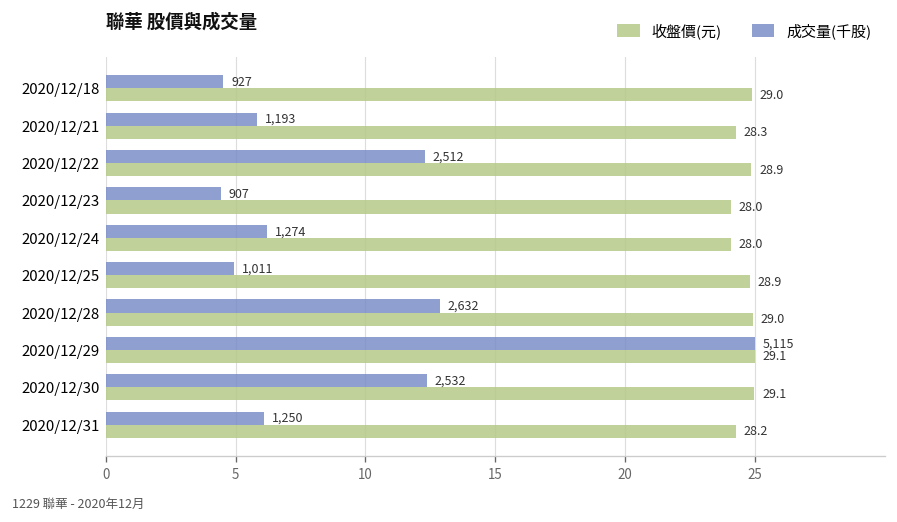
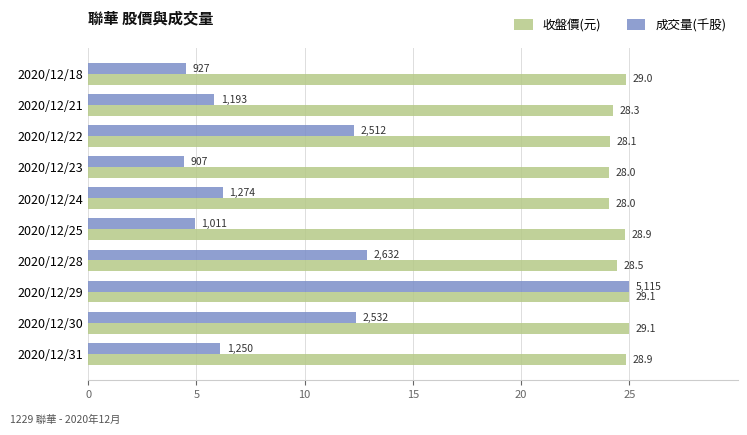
收盤價(元), 2020/12/22: 28.9 -> 28.1
收盤價(元), 2020/12/28: 29.0 -> 28.5
收盤價(元), 2020/12/31: 28.2 -> 28.9
